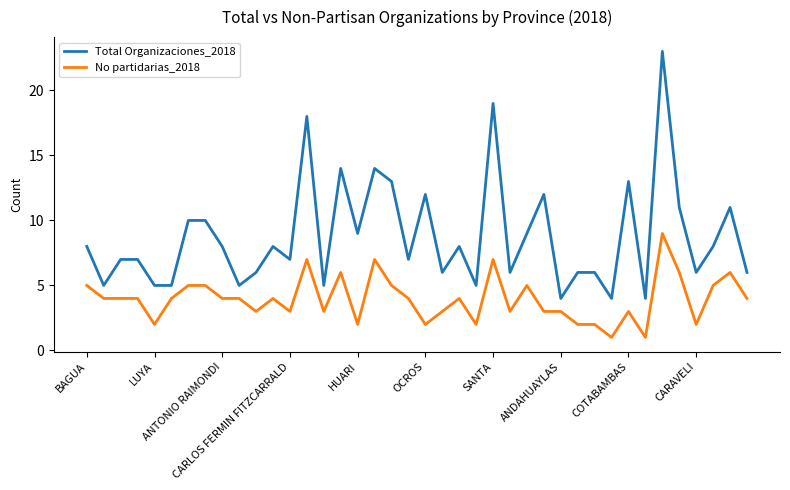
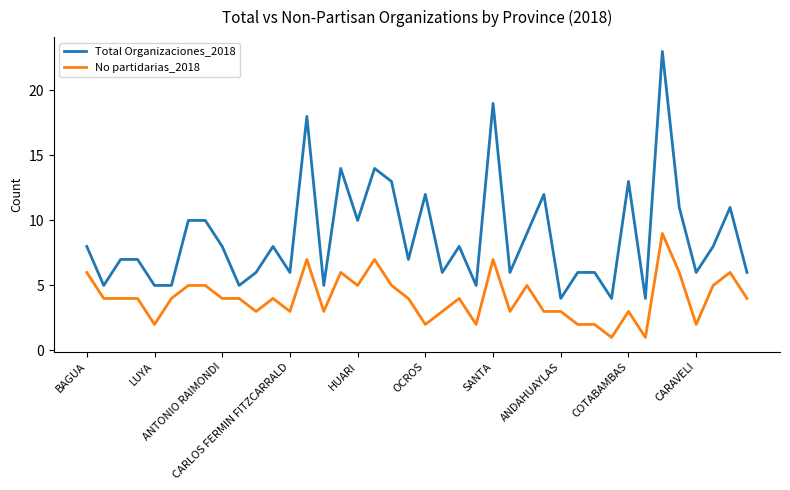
No partidarias_2018, BAGUA: 5 -> 6
Total Organizaciones_2018, CARLOS FERMIN FITZCARRALD: 7 -> 6
Total Organizaciones_2018, HUARI: 9 -> 10
No partidarias_2018, HUARI: 2 -> 5
